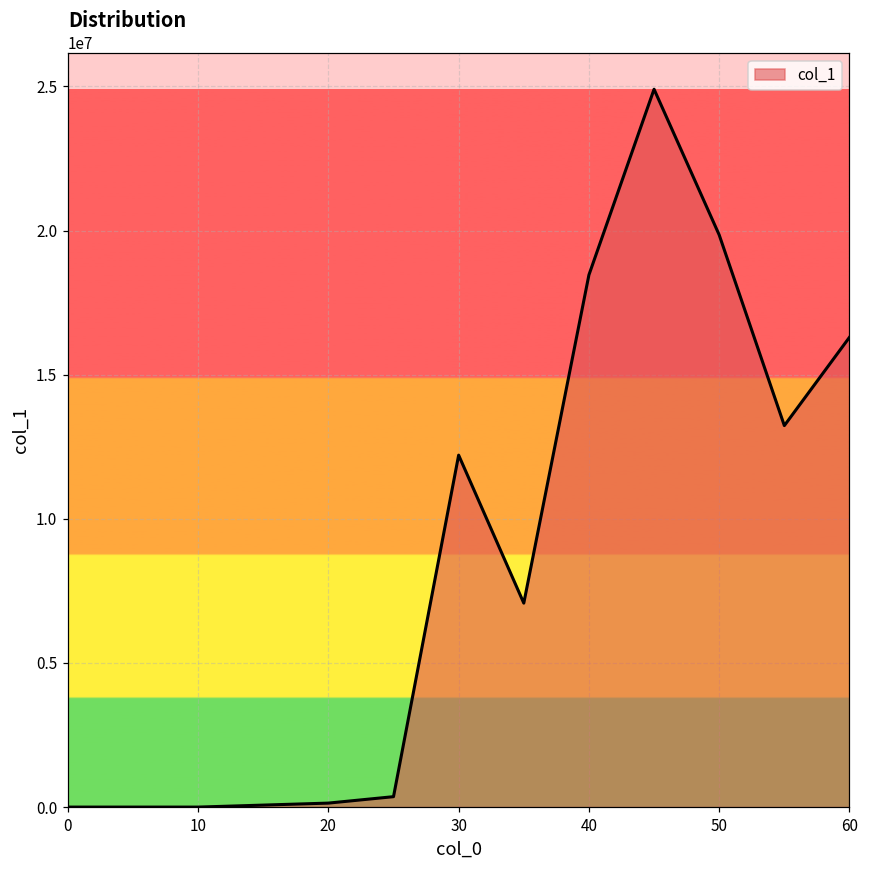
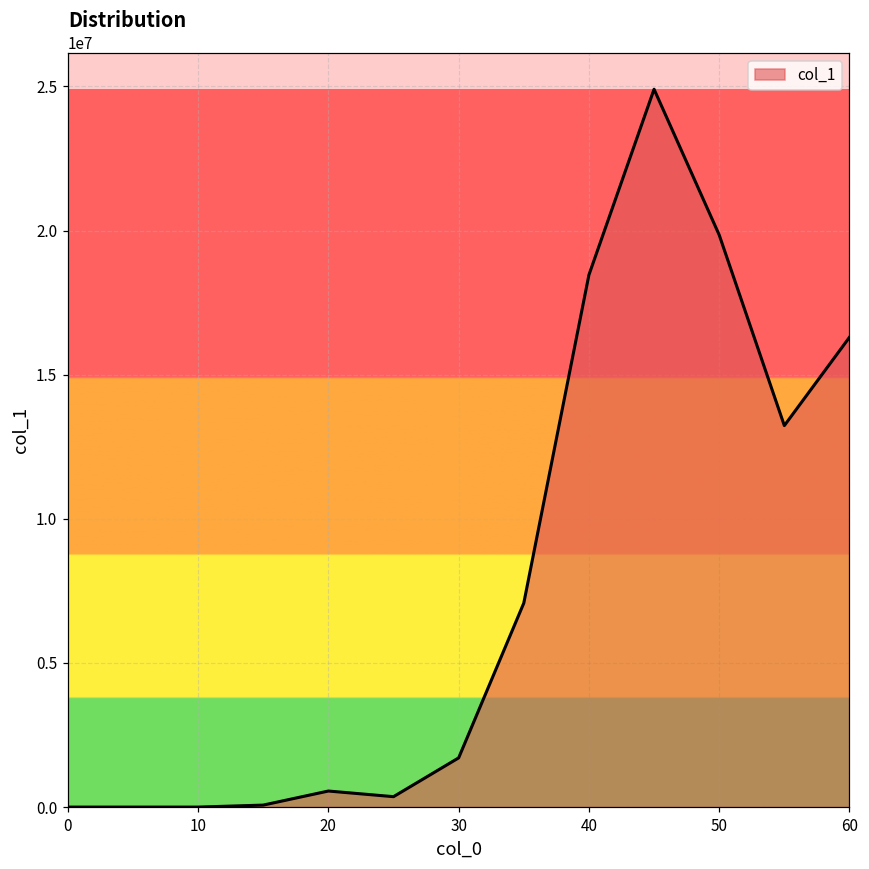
20: 100000 -> 600000
30: 12200000 -> 1700000
